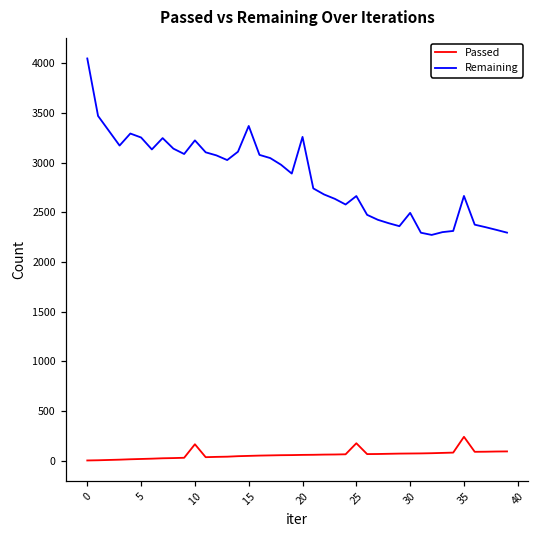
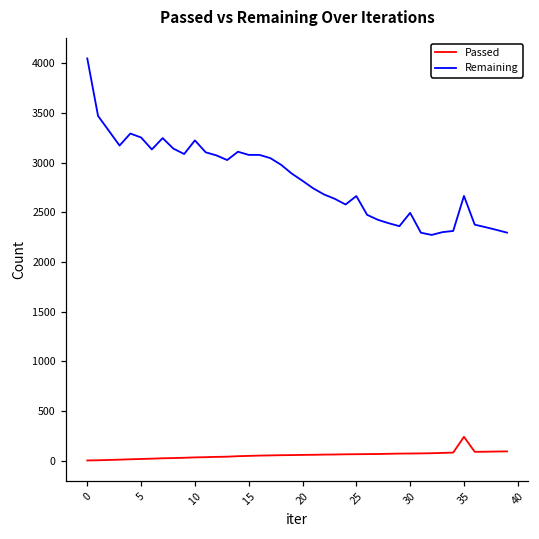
Passed, 10: 200 -> 0
Remaining, 15: 3400 -> 3100
Remaining, 20: 3300 -> 2800
Passed, 25: 200 -> 100
